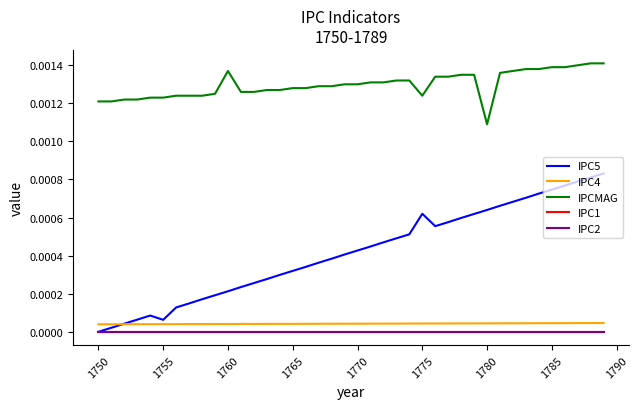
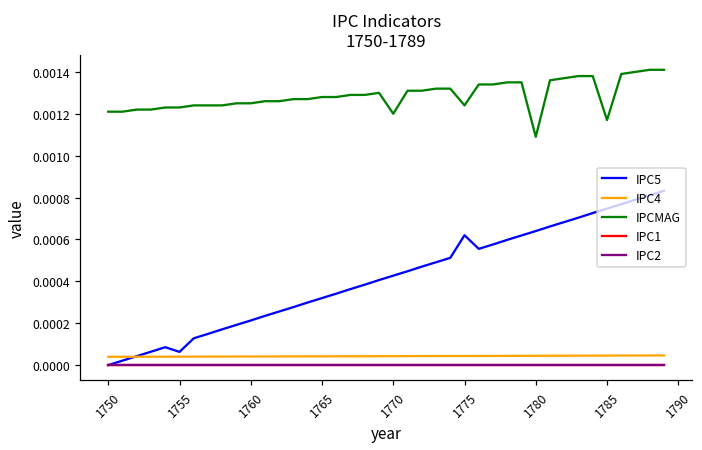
IPCMAG, 1760: 0.00137 -> 0.00125
IPCMAG, 1770: 0.0013 -> 0.0012
IPCMAG, 1785: 0.00139 -> 0.00117
